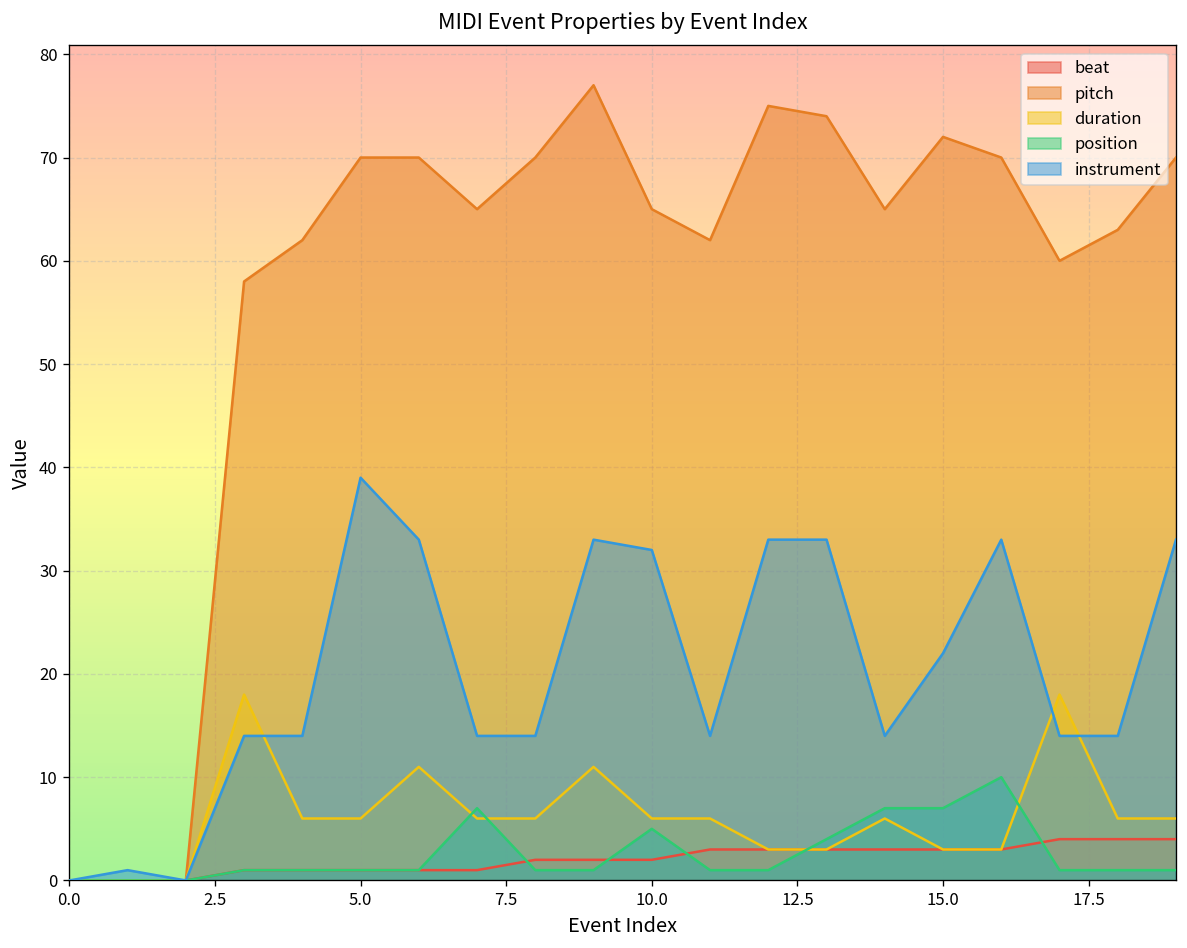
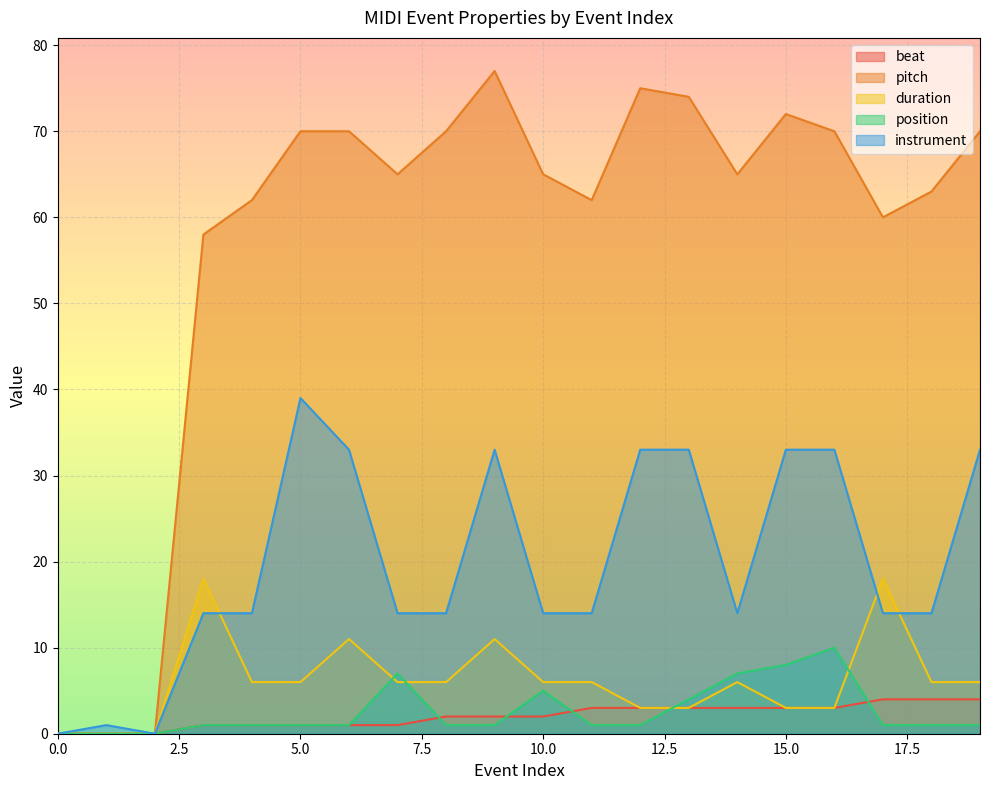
instrument, 10.0: 32 -> 14
position, 15.0: 7 -> 8
instrument, 15.0: 22 -> 33
